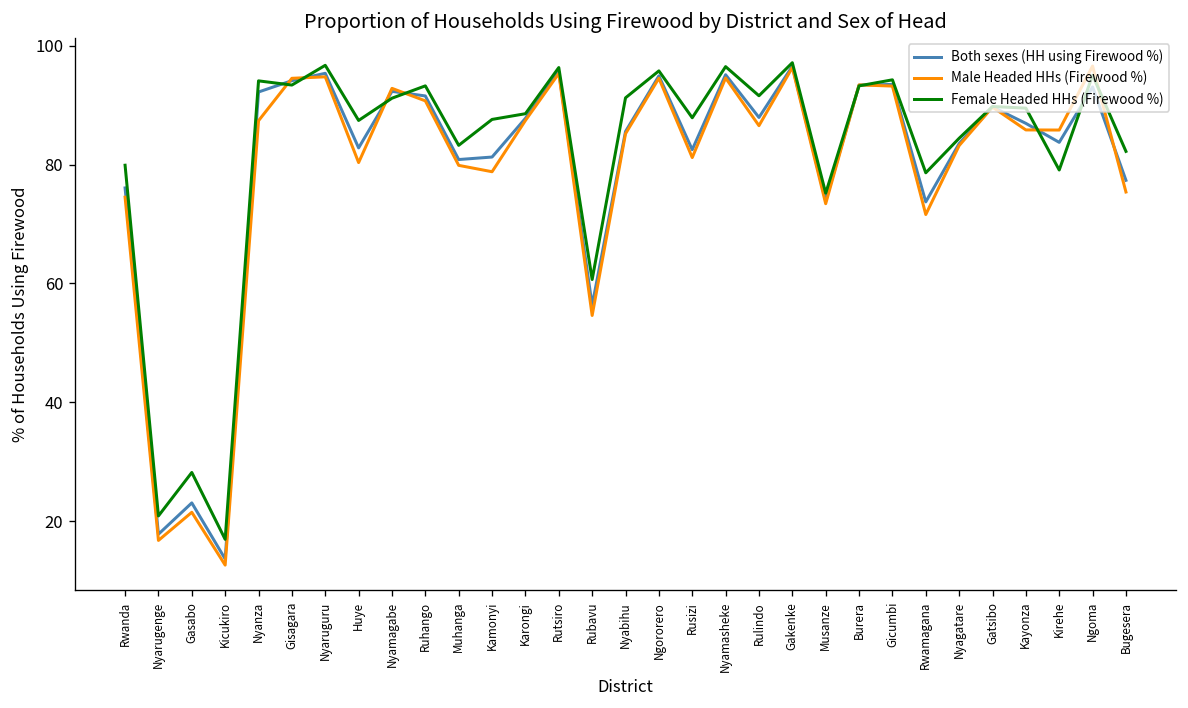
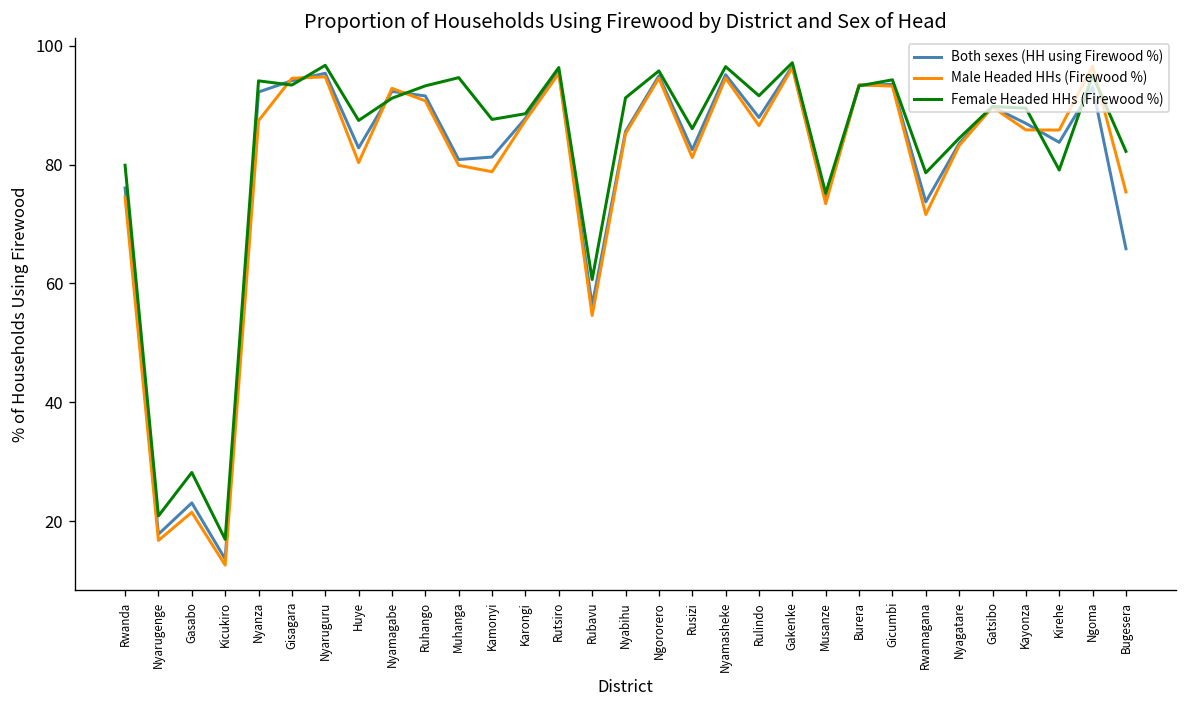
Female Headed HHs (Firewood %), Muhanga: 83 -> 95
Female Headed HHs (Firewood %), Rusizi: 88 -> 86
Both sexes (HH using Firewood %), Bugesera: 77 -> 66
